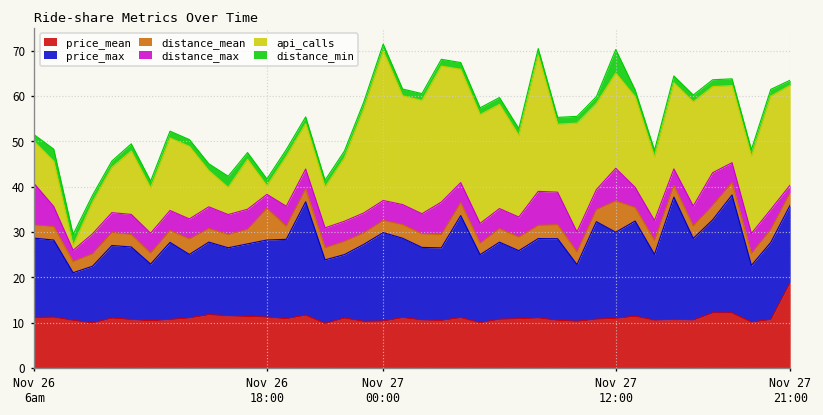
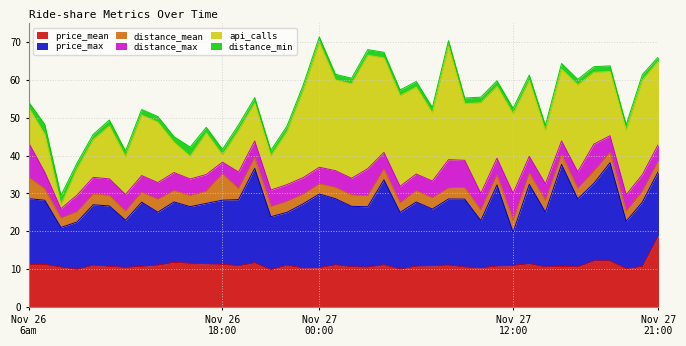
distance_mean, Nov 26 6am: 3 -> 6
price_max, Nov 27 12:00: 19 -> 9
distance_mean, Nov 27 12:00: 7 -> 3
distance_min, Nov 27 12:00: 5 -> 2
distance_max, Nov 27 21:00: 2 -> 4
